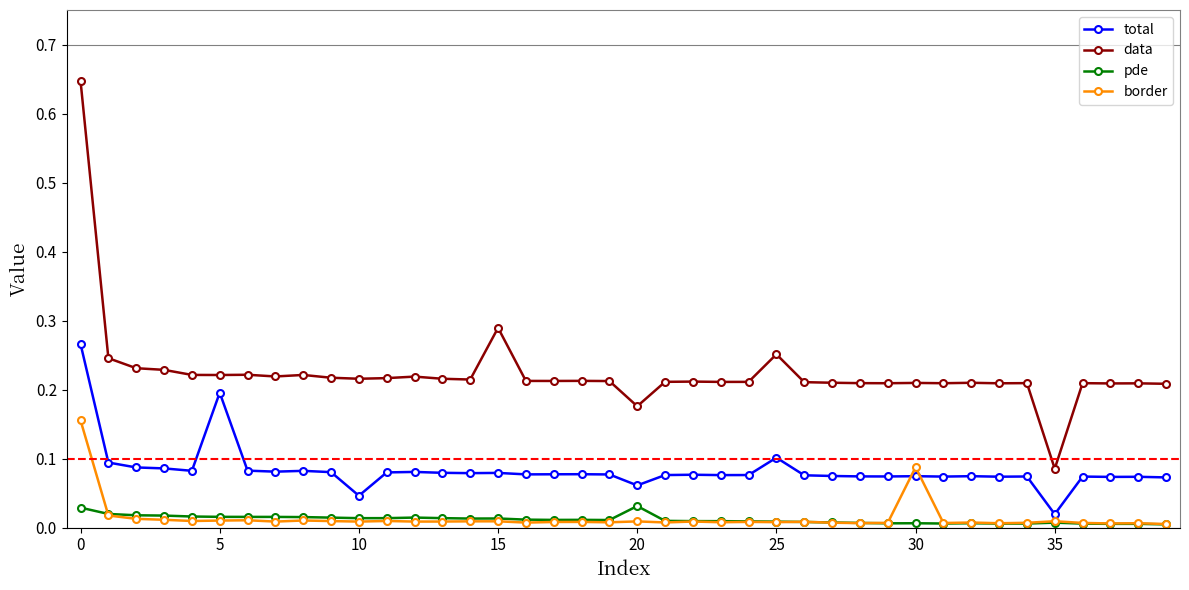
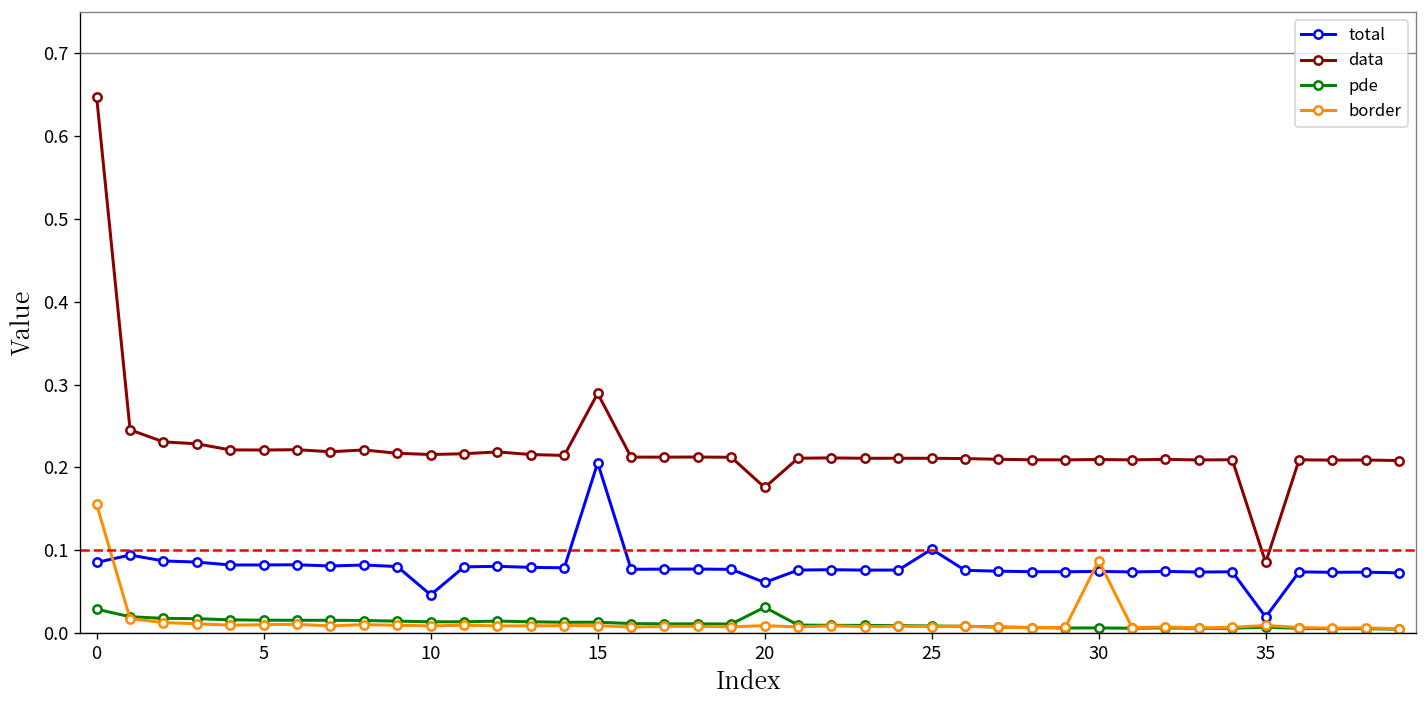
total, 0: 0.27 -> 0.09
total, 5: 0.20 -> 0.08
total, 15: 0.08 -> 0.21
data, 25: 0.25 -> 0.21
